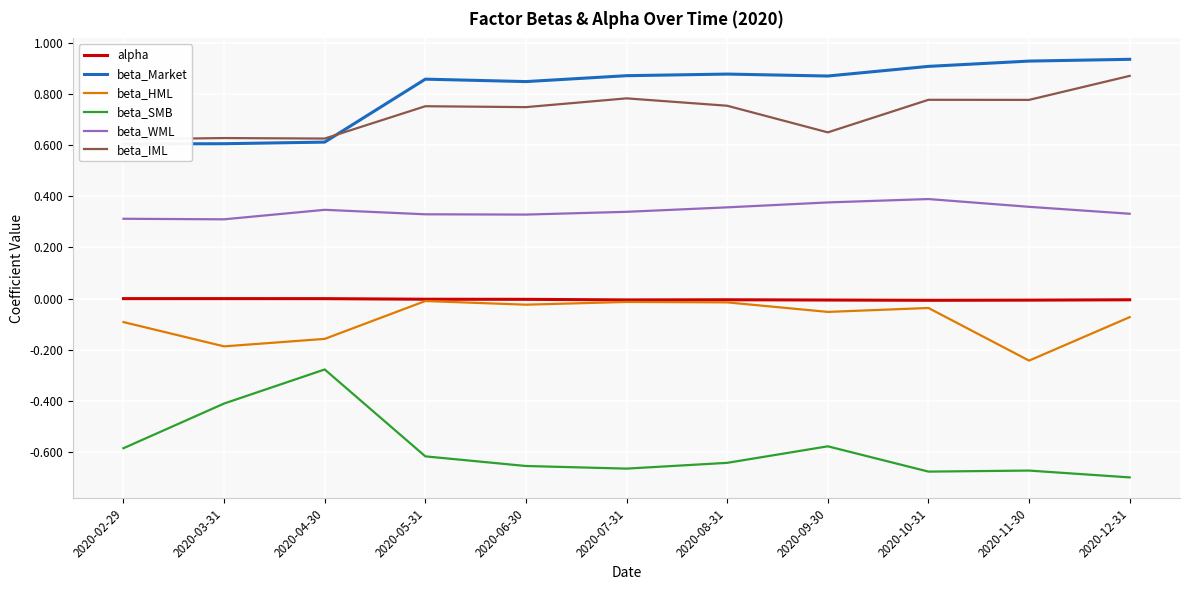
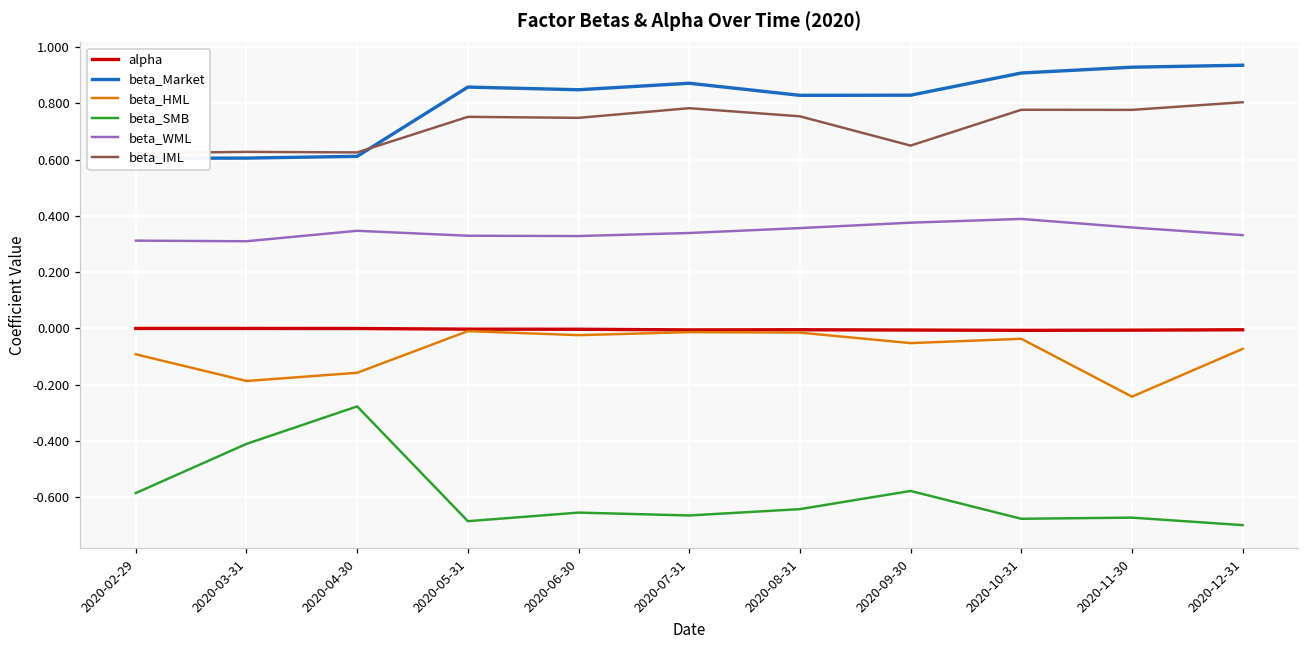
beta_SMB, 2020-05-31: -0.62 -> -0.69
beta_Market, 2020-08-31: 0.88 -> 0.83
beta_Market, 2020-09-30: 0.87 -> 0.83
beta_IML, 2020-12-31: 0.87 -> 0.80
